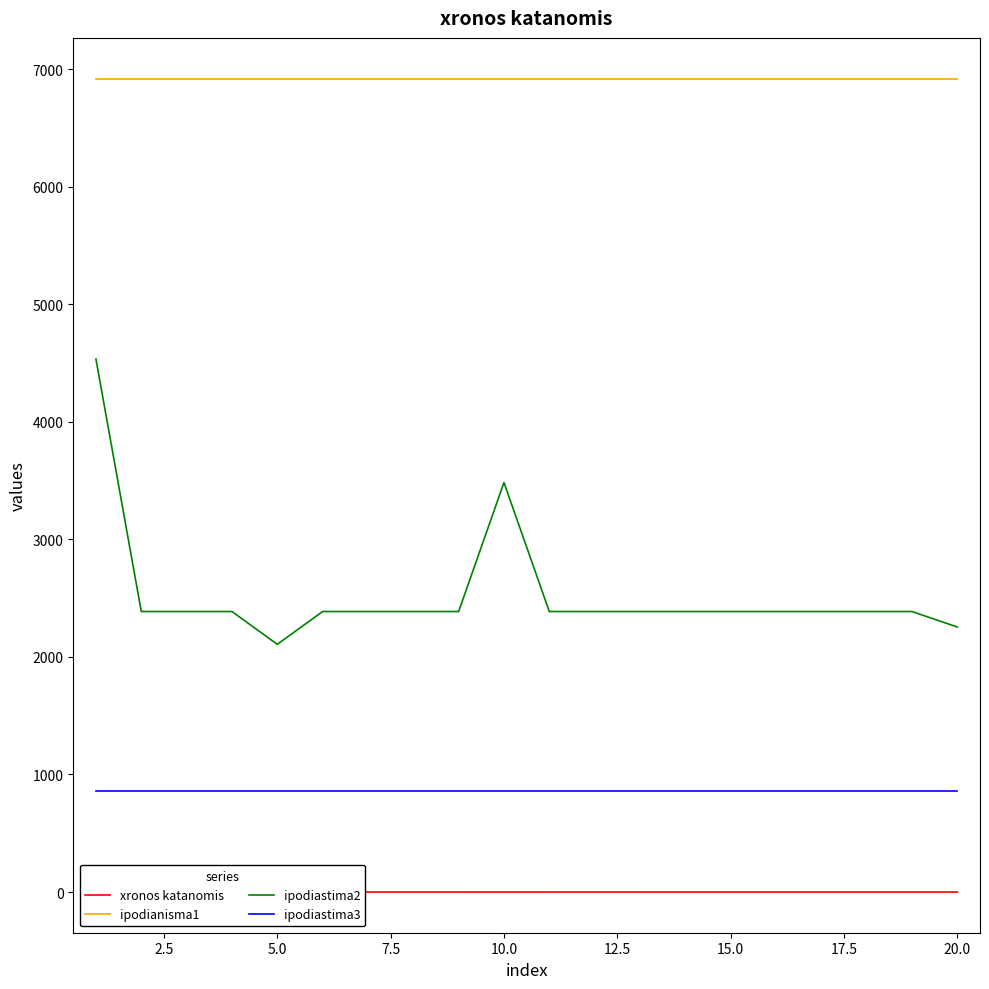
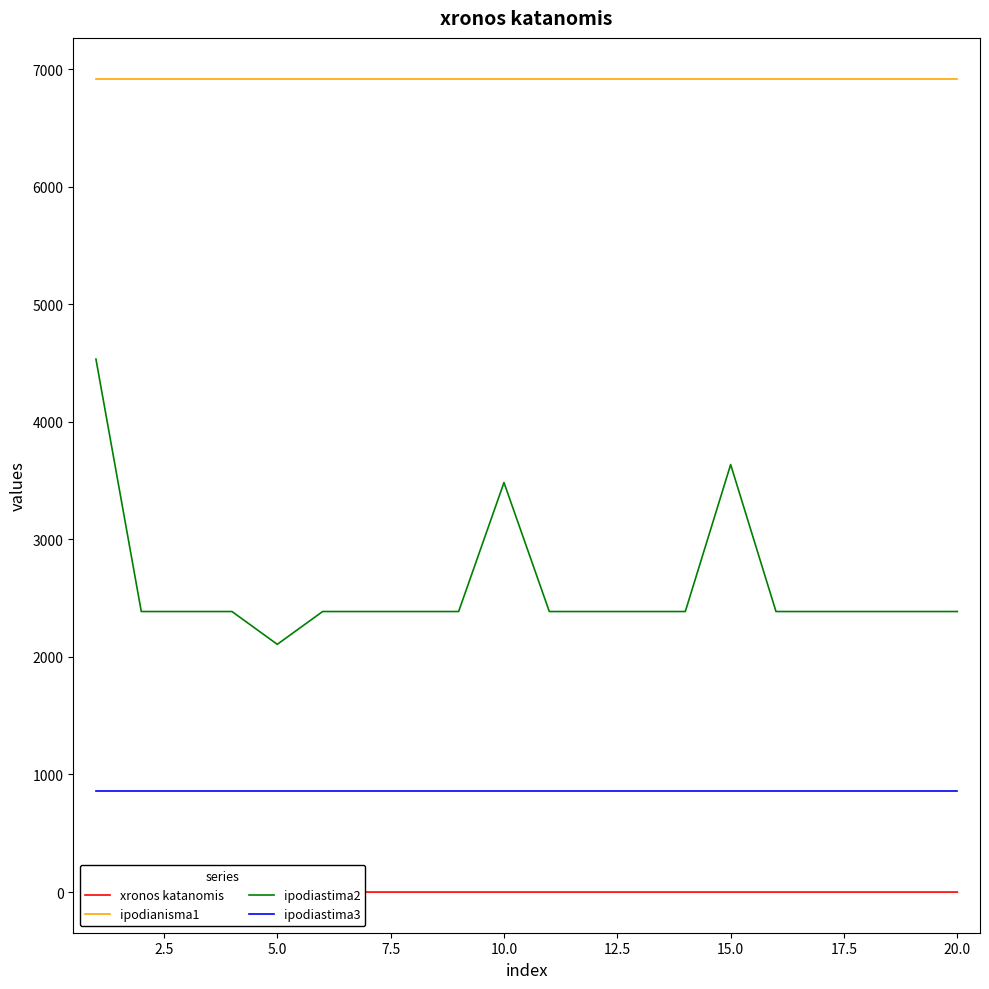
ipodiastima2, 15.0: 2390 -> 3640
ipodiastima2, 20.0: 2250 -> 2390
